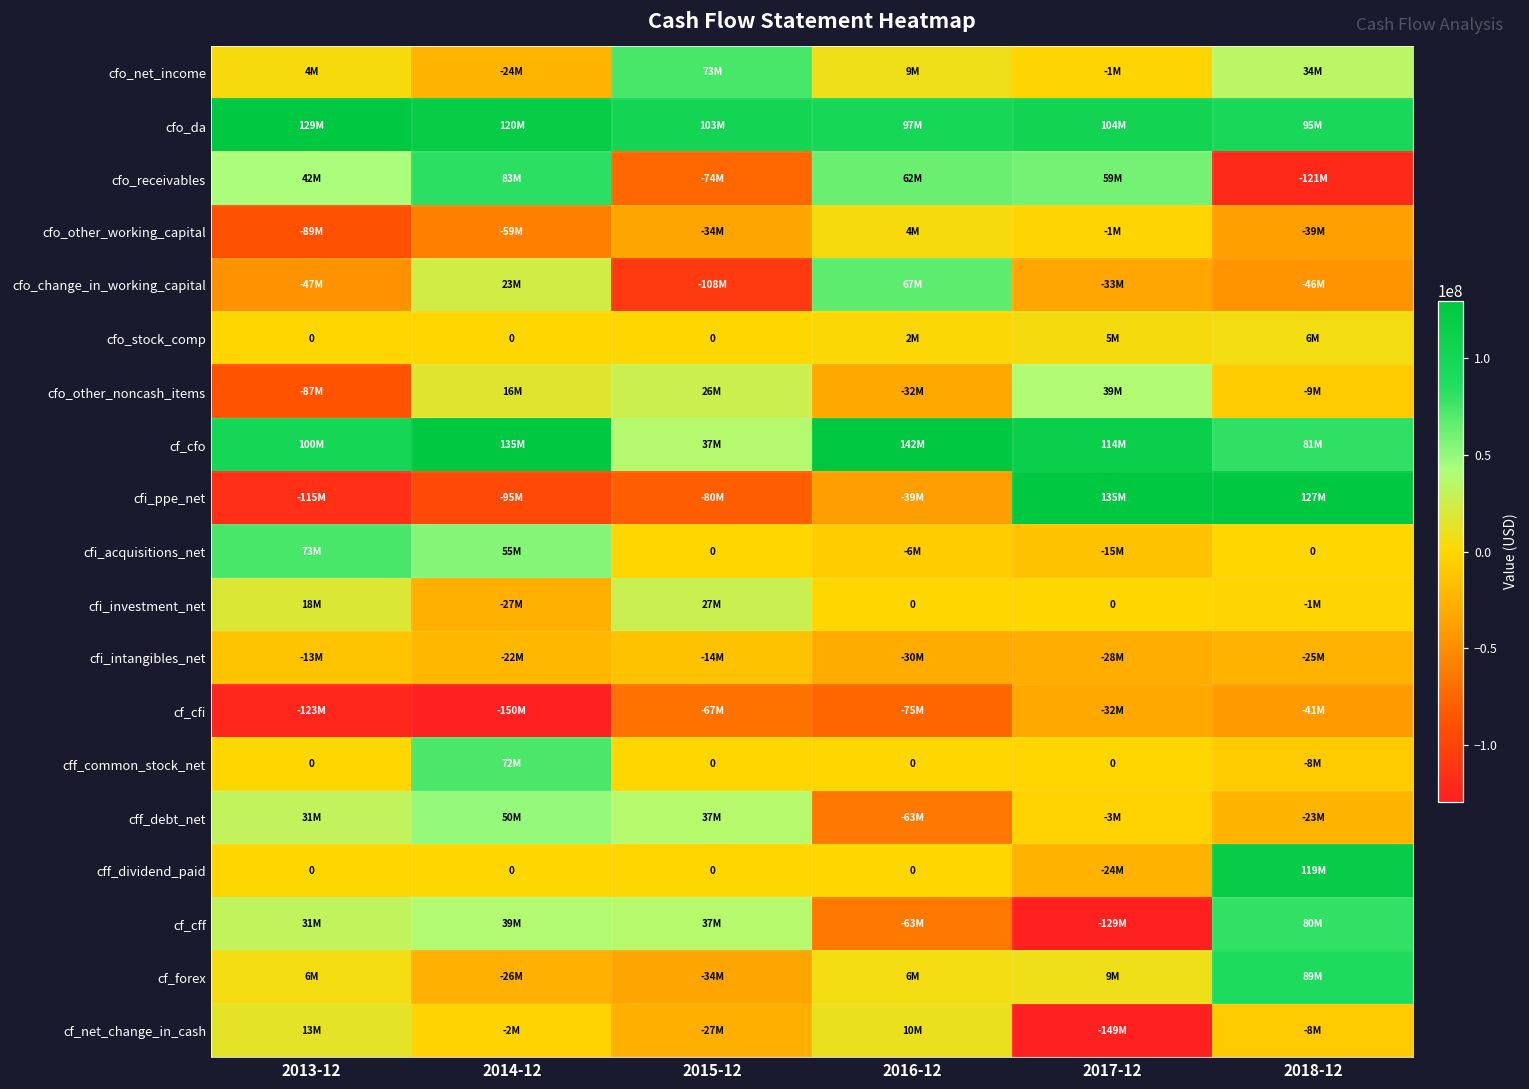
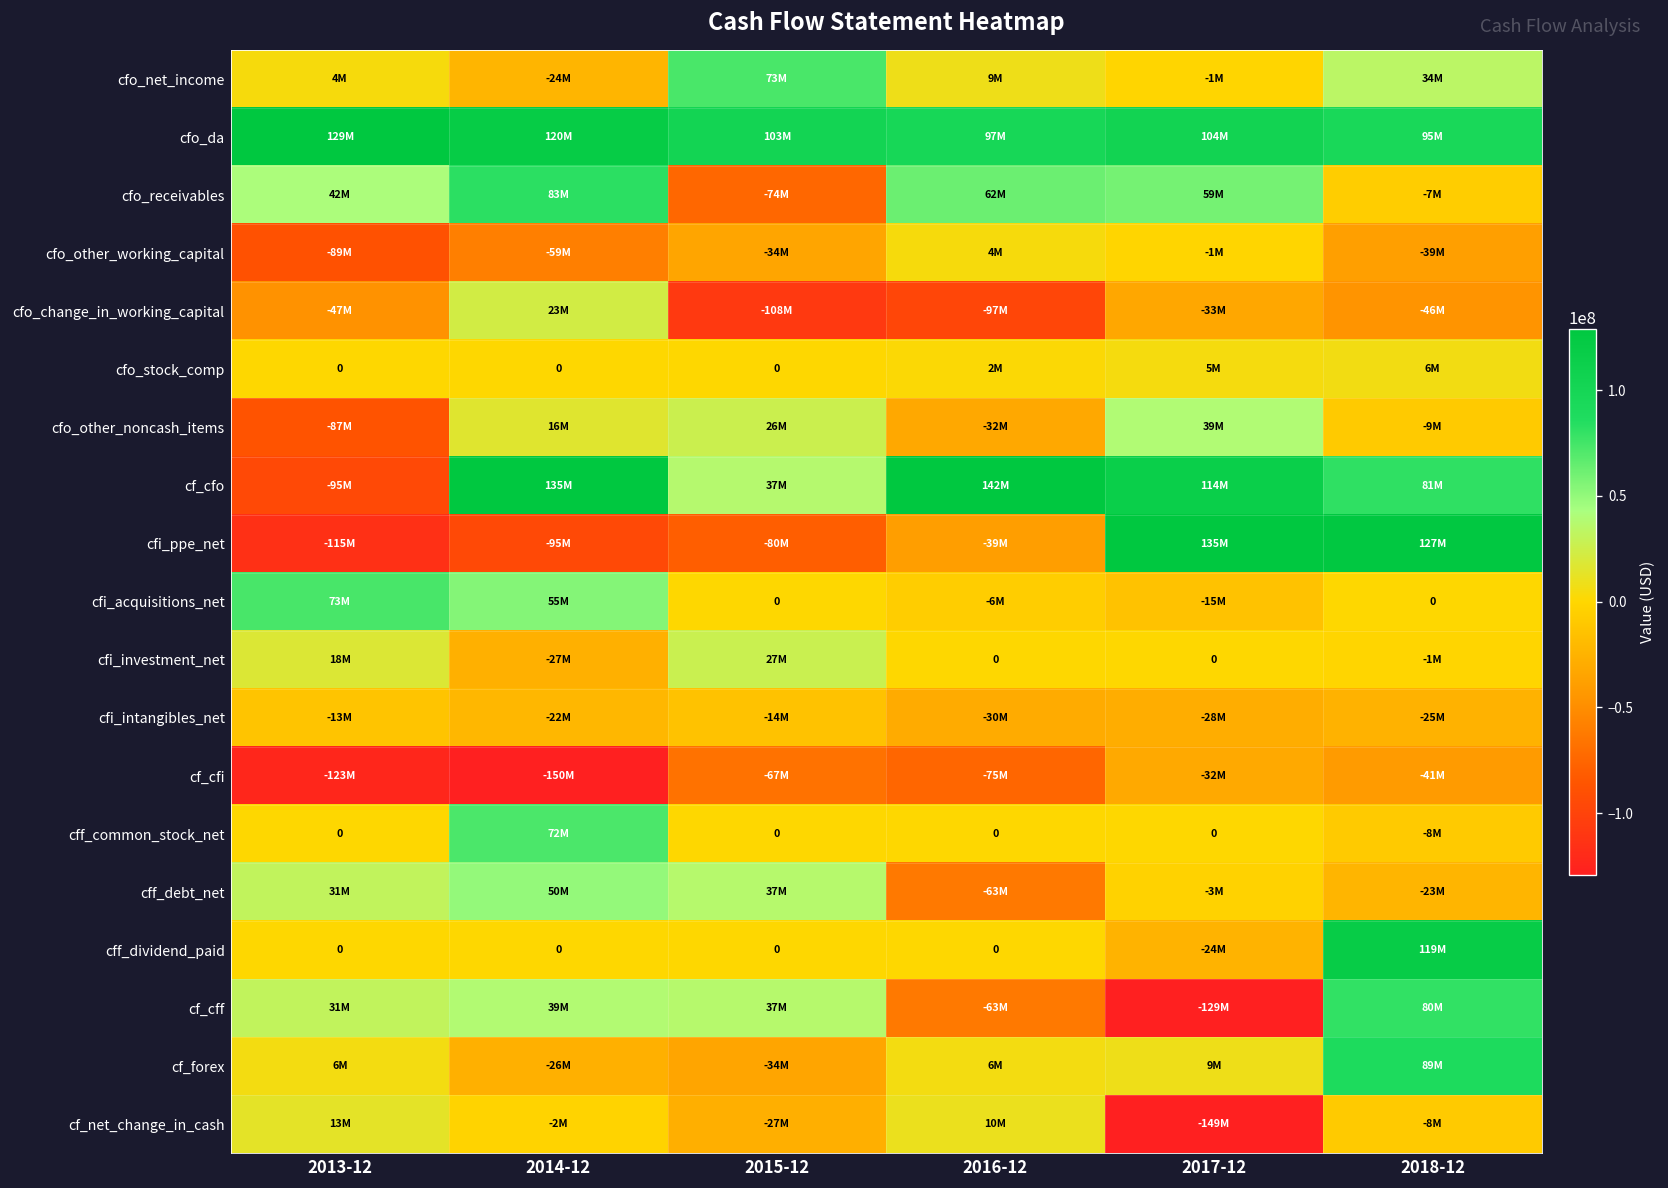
cfo_receivables, 2018-12: -121M -> -7M
cfo_change_in_working_capital, 2016-12: 67M -> -97M
cf_cfo, 2013-12: 100M -> -95M
